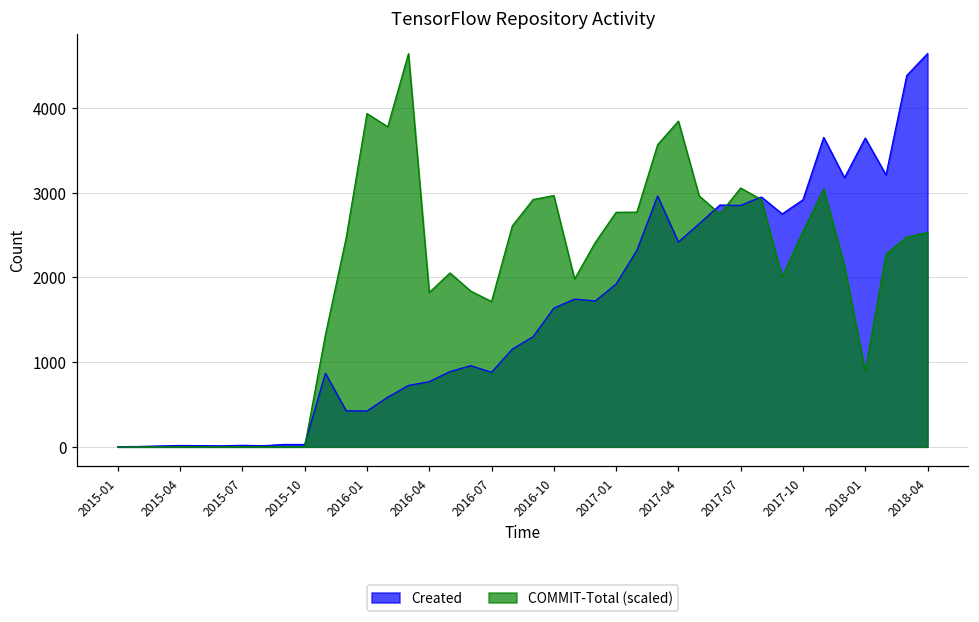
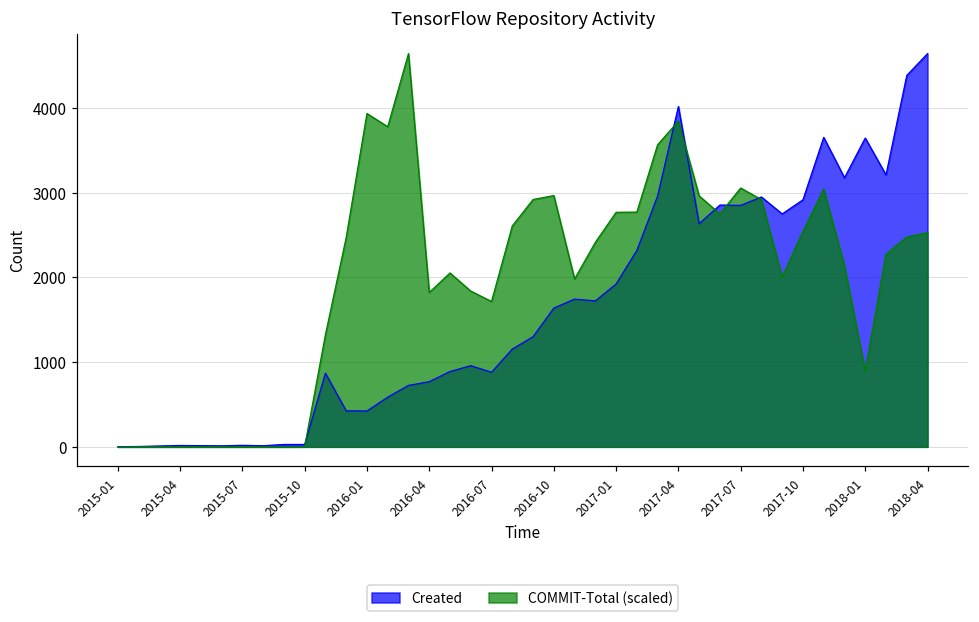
Created, 2017-04: 2400 -> 4000
